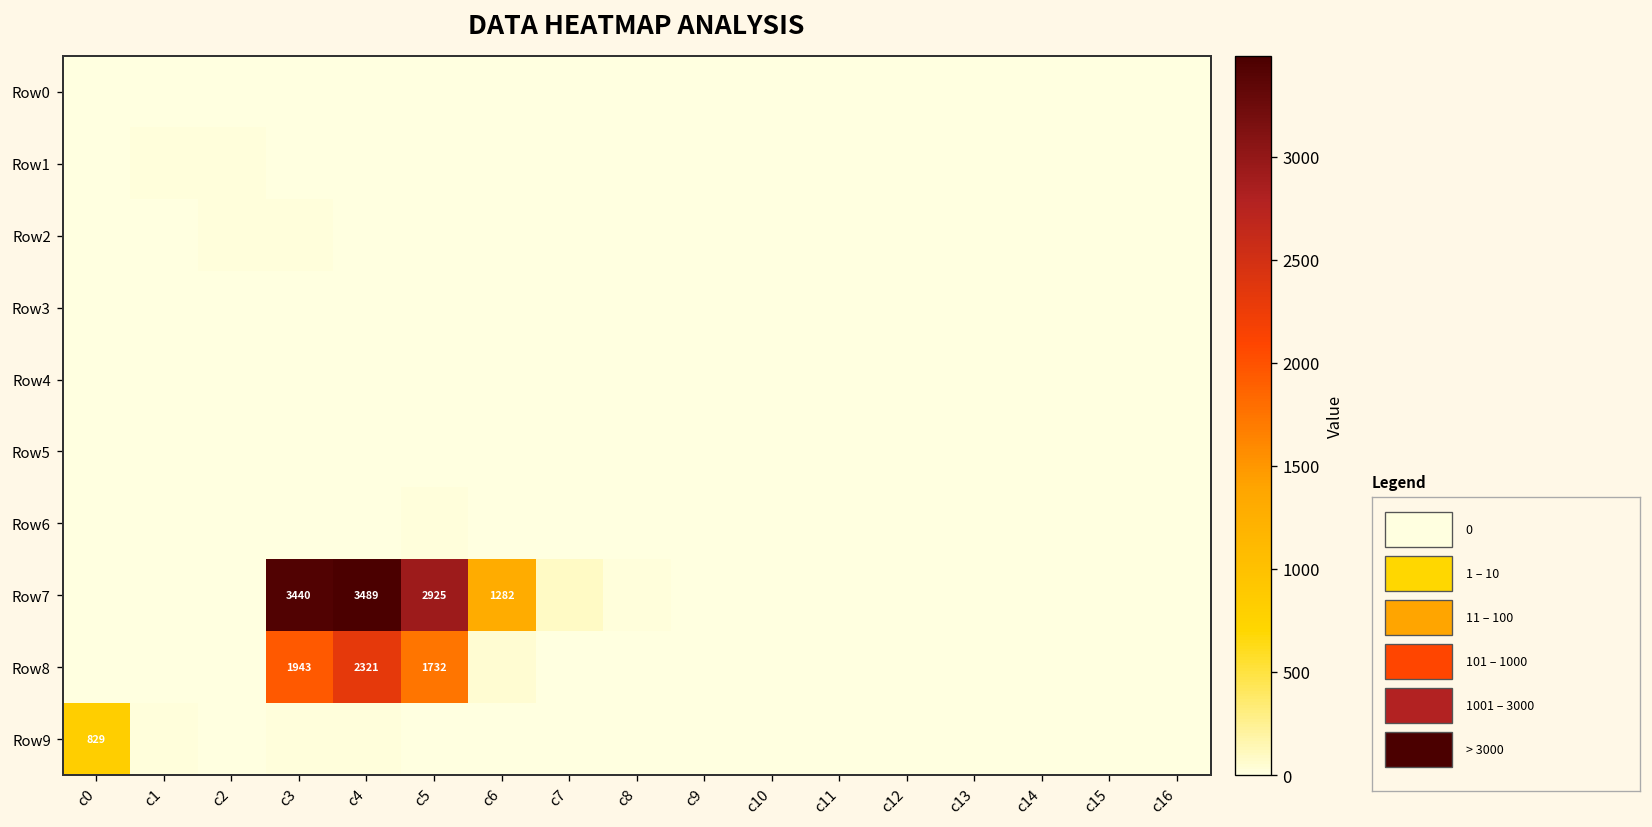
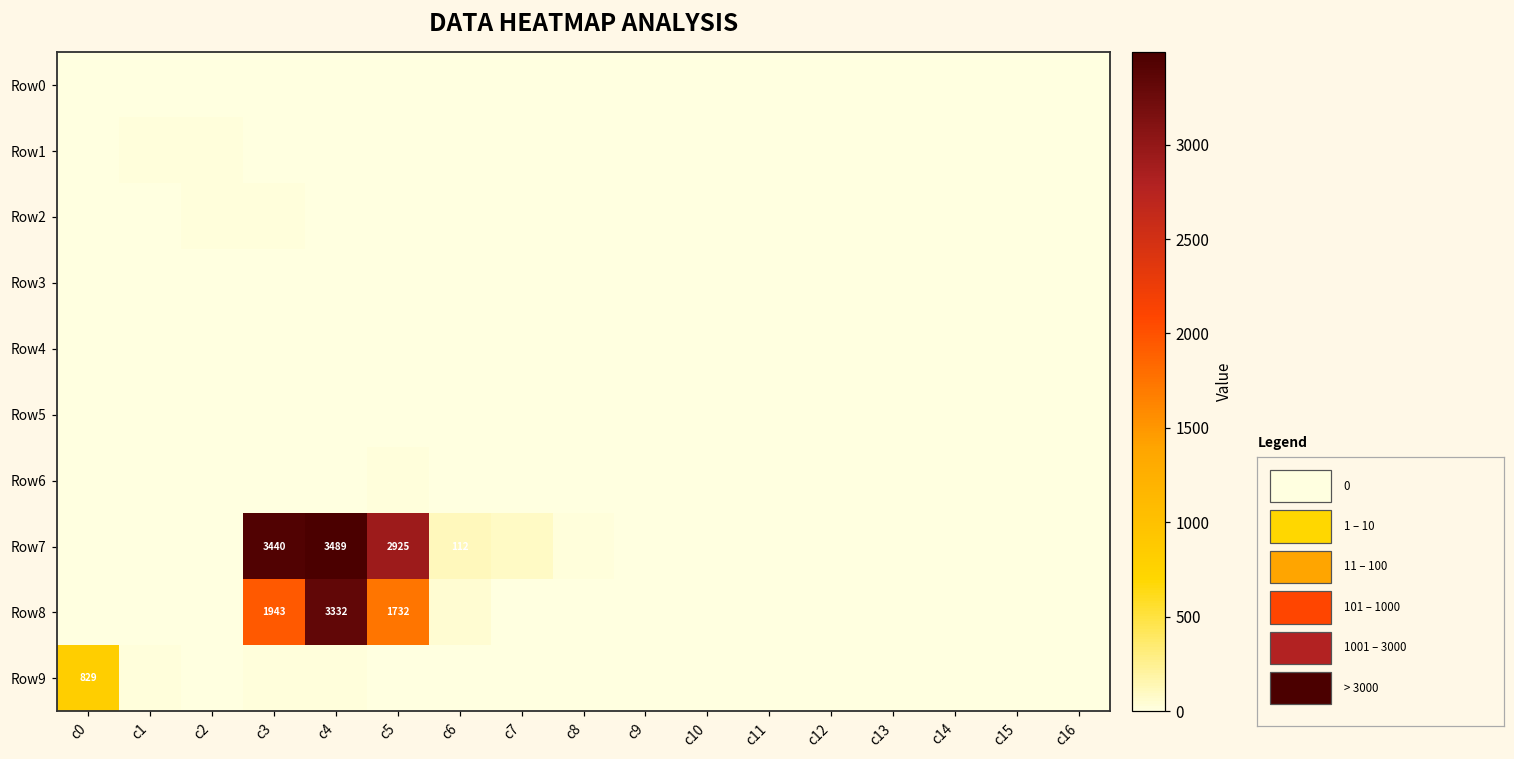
Row7, c6: 1282 -> 112
Row8, c4: 2321 -> 3332
